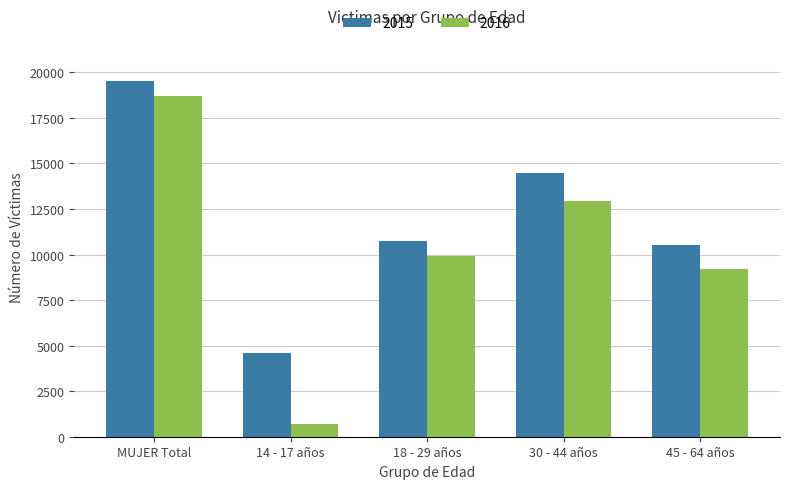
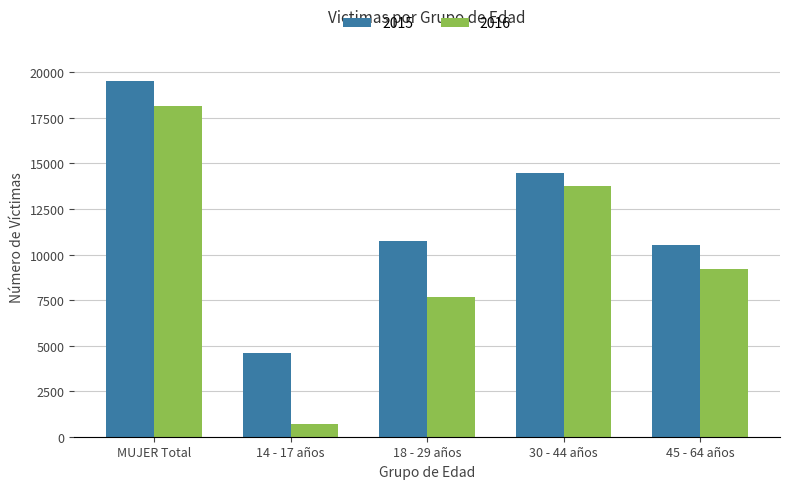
2016, MUJER Total: 18700 -> 18100
2016, 18 - 29 años: 9900 -> 7700
2016, 30 - 44 años: 13000 -> 13700
